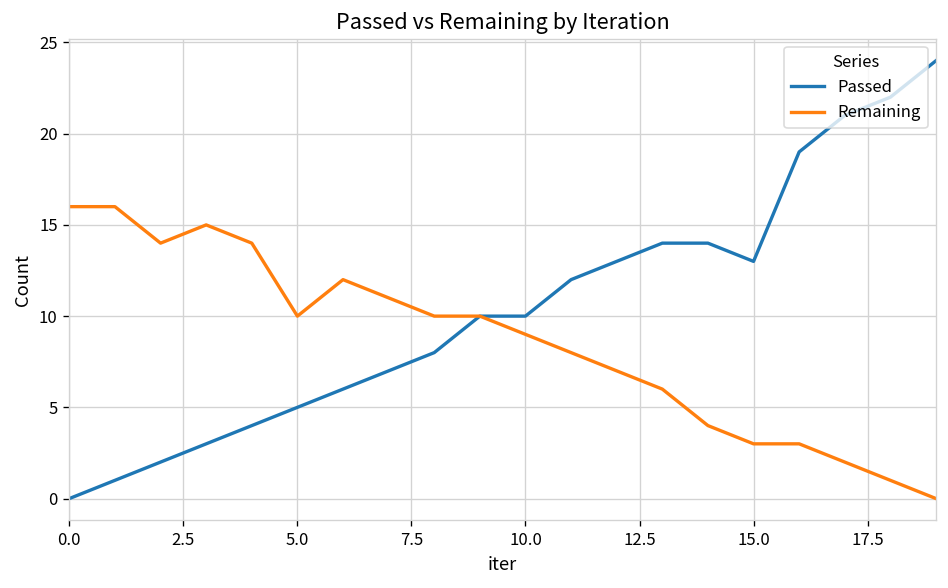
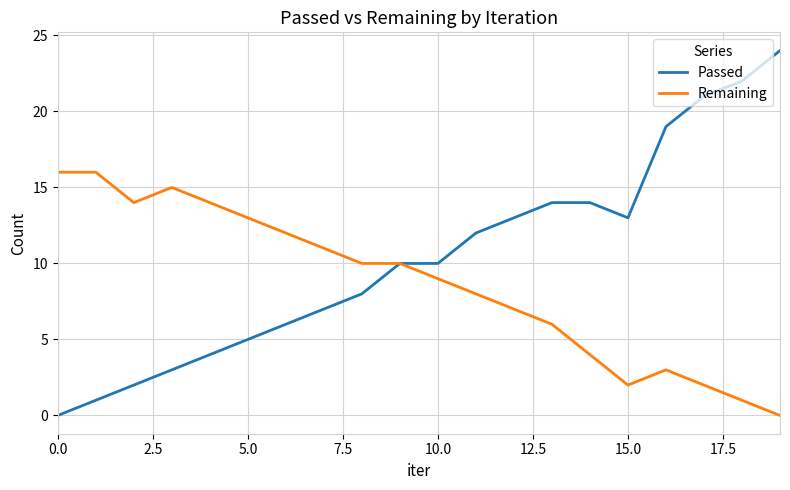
Remaining, 5.0: 10 -> 13
Remaining, 15.0: 3 -> 2
